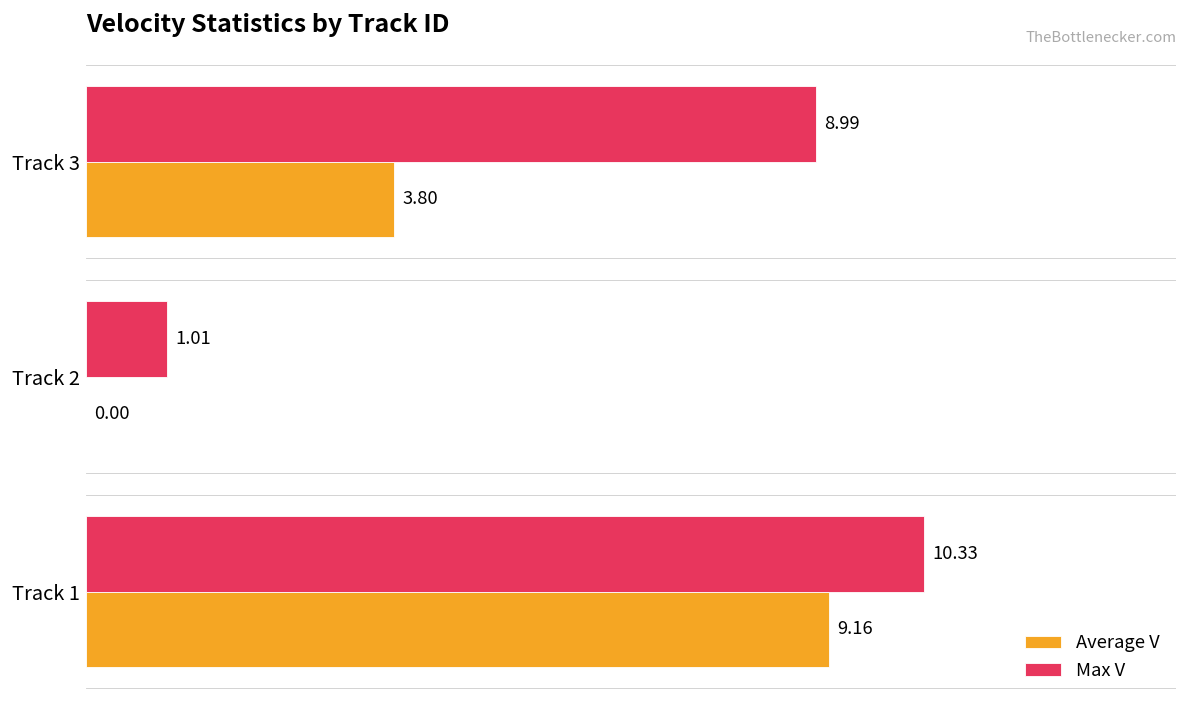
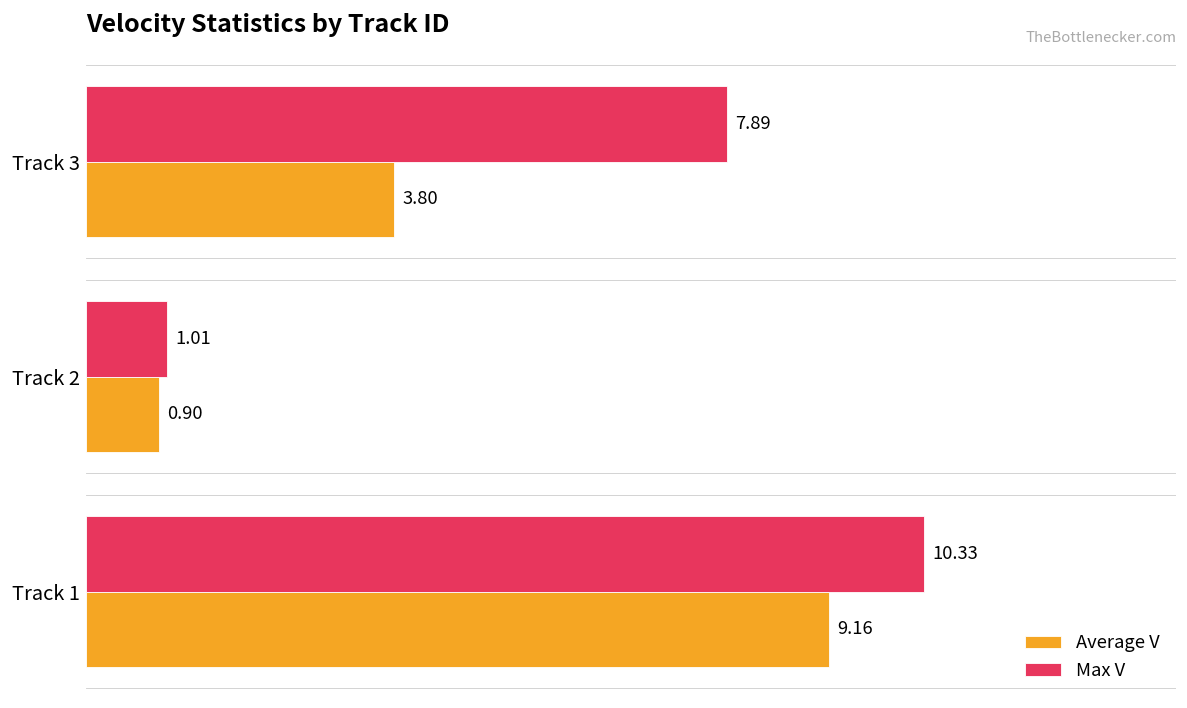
Max V, Track 3: 8.99 -> 7.89
Average V, Track 2: 0.00 -> 0.90
